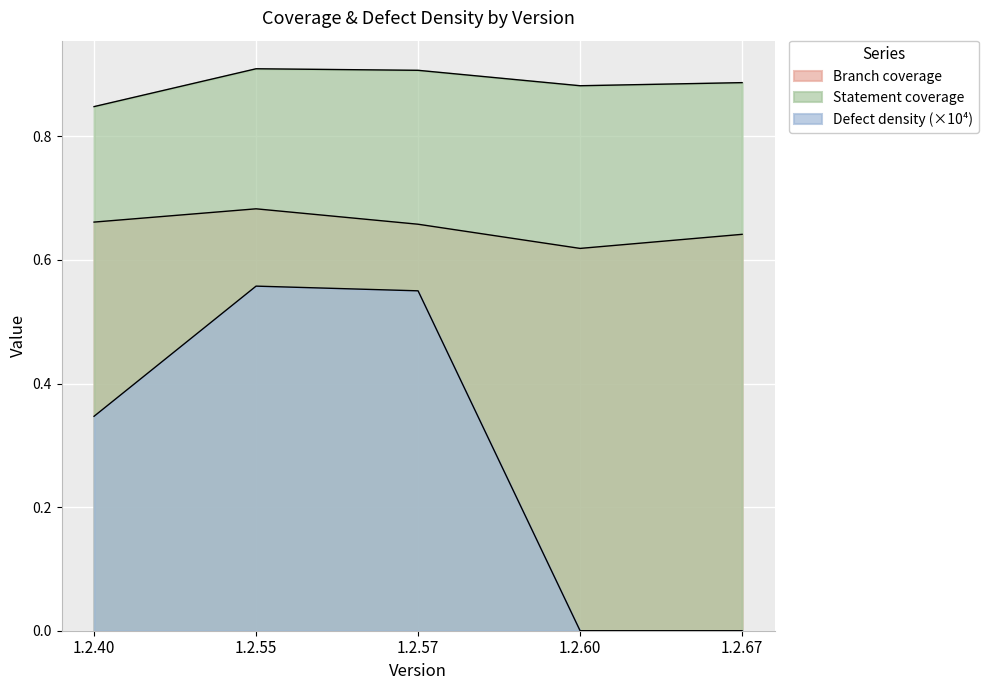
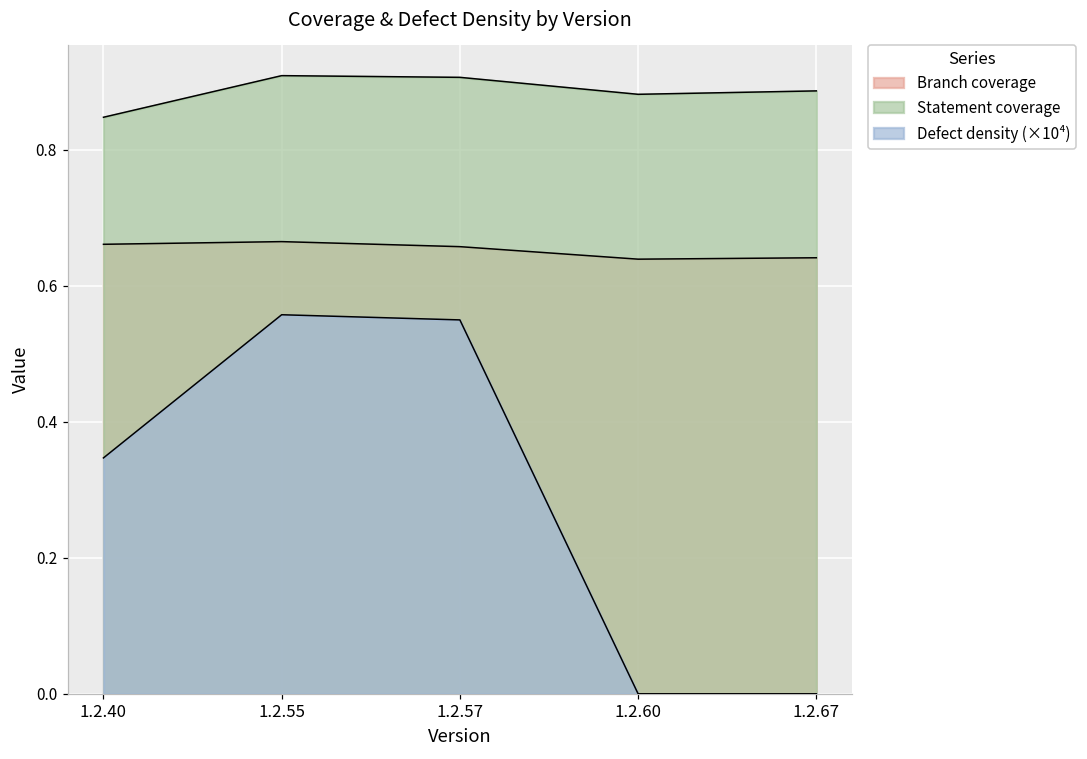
Branch coverage, 1.2.55: 0.68 -> 0.67
Branch coverage, 1.2.60: 0.62 -> 0.64
